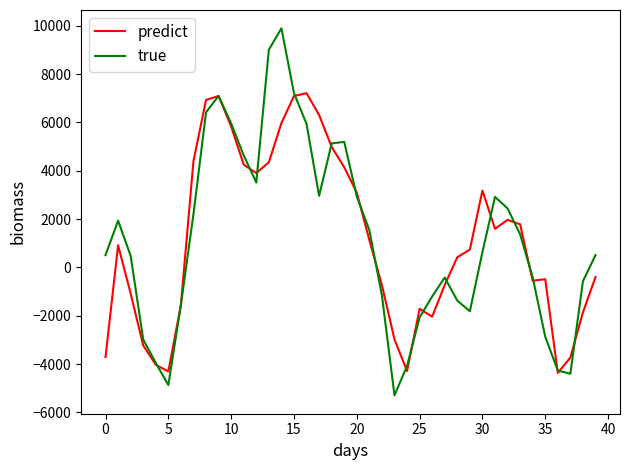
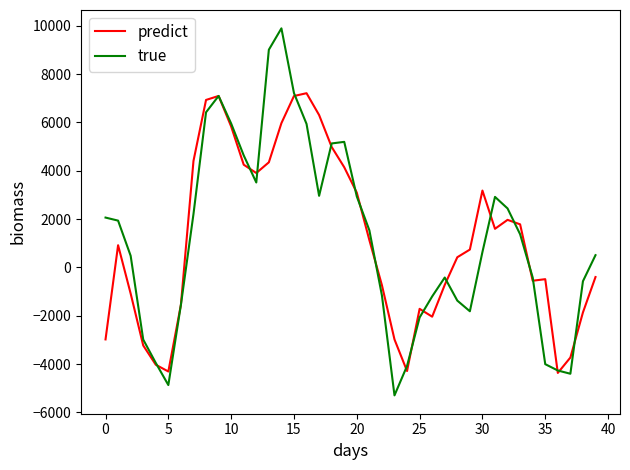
predict, 0: -3700 -> -3000
true, 0: 500 -> 2100
true, 35: -2900 -> -4000
